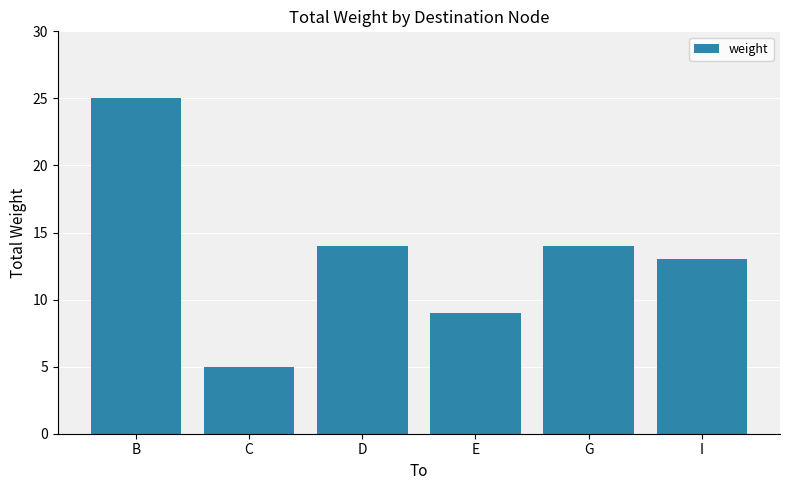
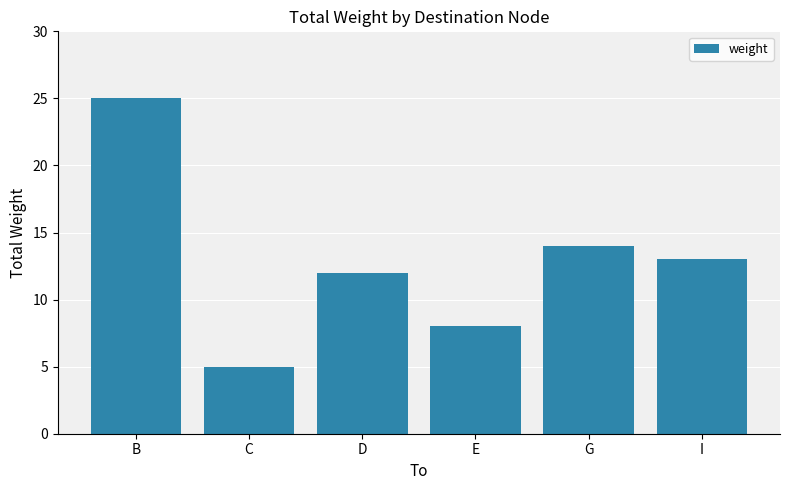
D: 14 -> 12
E: 9 -> 8
